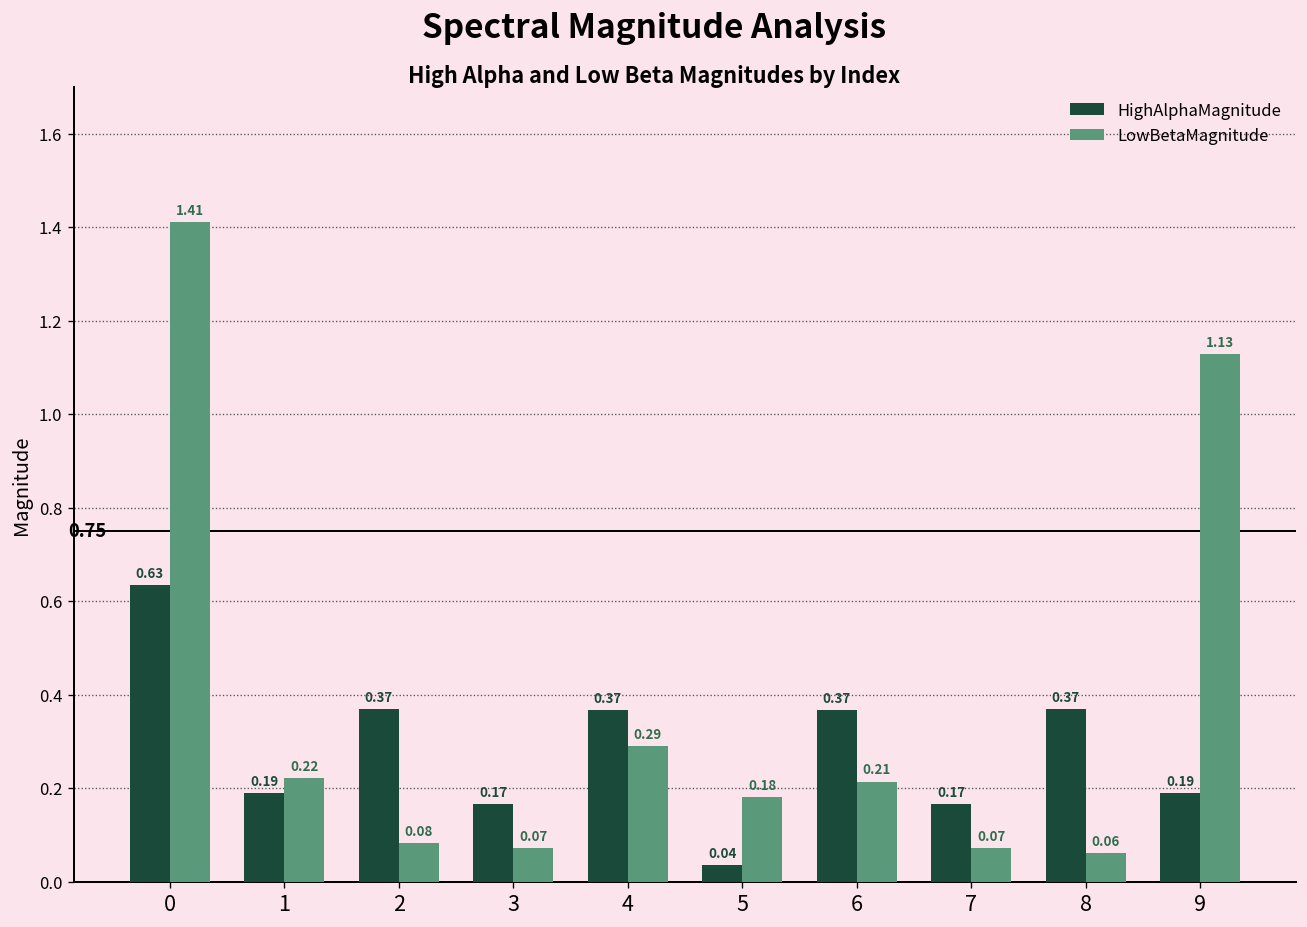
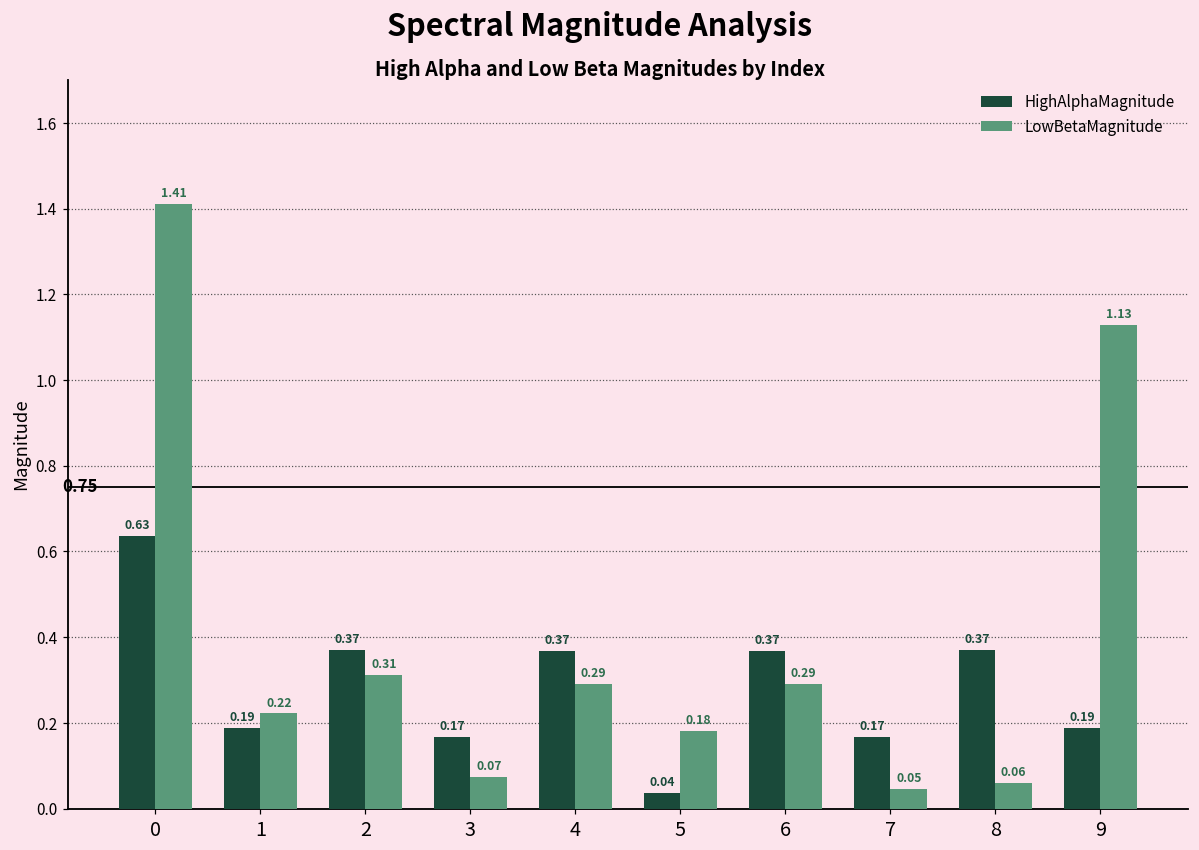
LowBetaMagnitude, 2: 0.08 -> 0.31
LowBetaMagnitude, 6: 0.21 -> 0.29
LowBetaMagnitude, 7: 0.07 -> 0.05
